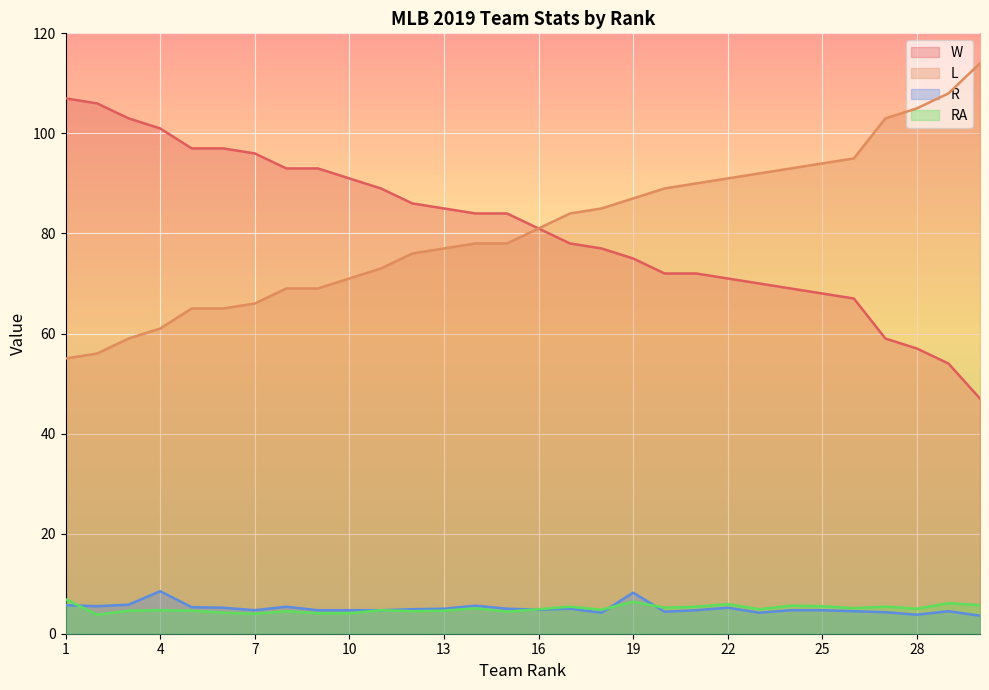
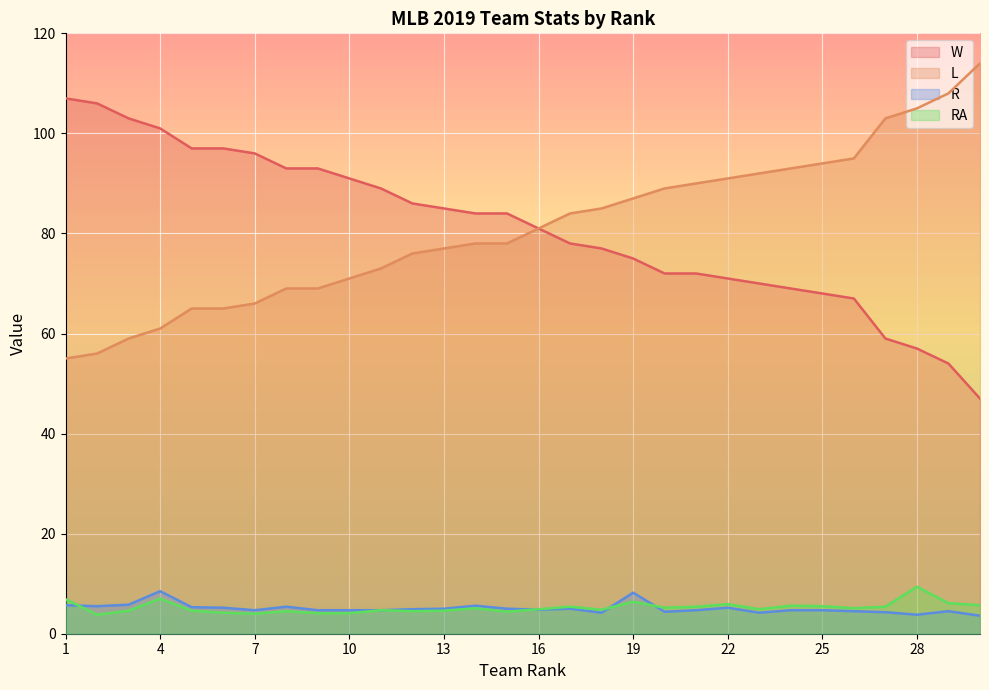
RA, 4: 5 -> 7
RA, 28: 5 -> 9
